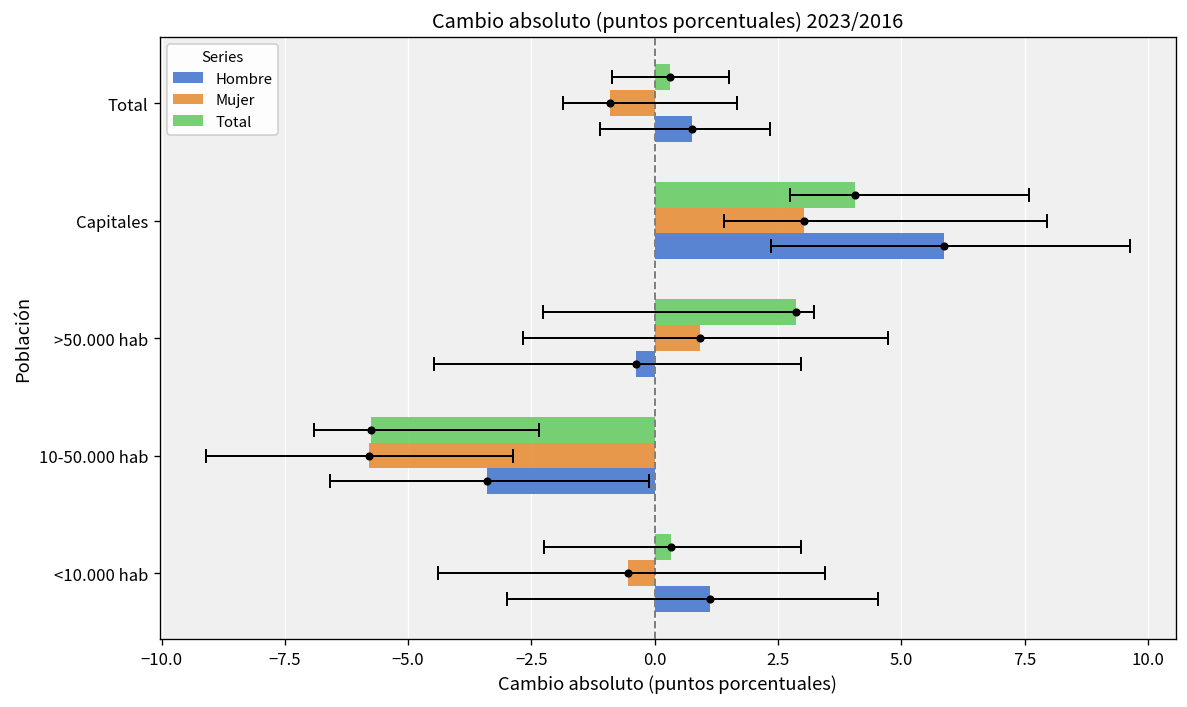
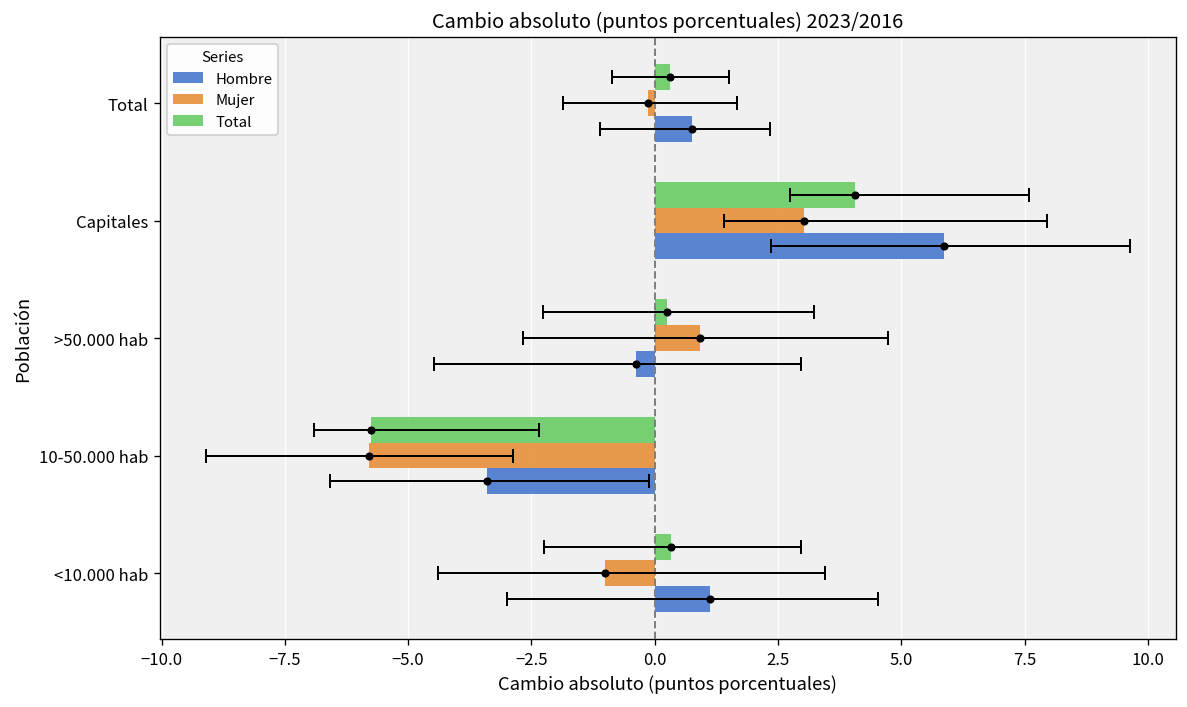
Mujer, Total: -0.9 -> -0.1
Total, >50.000 hab: 2.9 -> 0.2
Mujer, <10.000 hab: -0.5 -> -1.0
